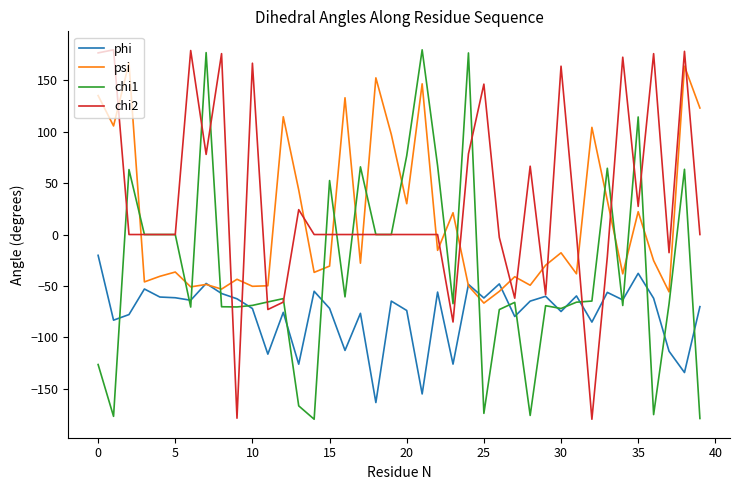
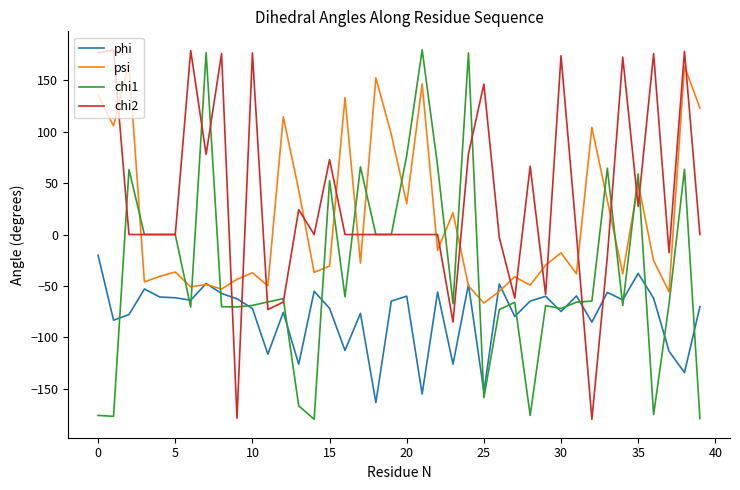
chi1, 0: -127 -> -176
psi, 10: -50 -> -37
chi2, 10: 167 -> 177
chi2, 15: 0 -> 73
phi, 20: -74 -> -60
phi, 25: -62 -> -153
chi1, 25: -174 -> -159
chi2, 30: 164 -> 174
psi, 35: 22 -> 50
chi1, 35: 114 -> 59
